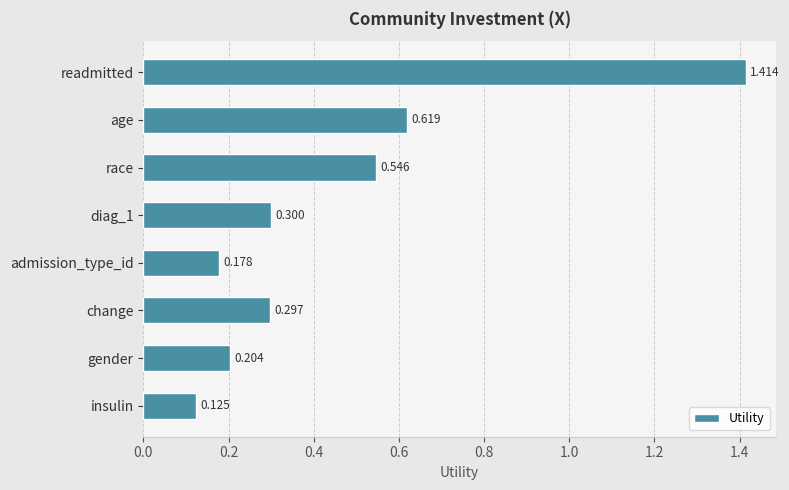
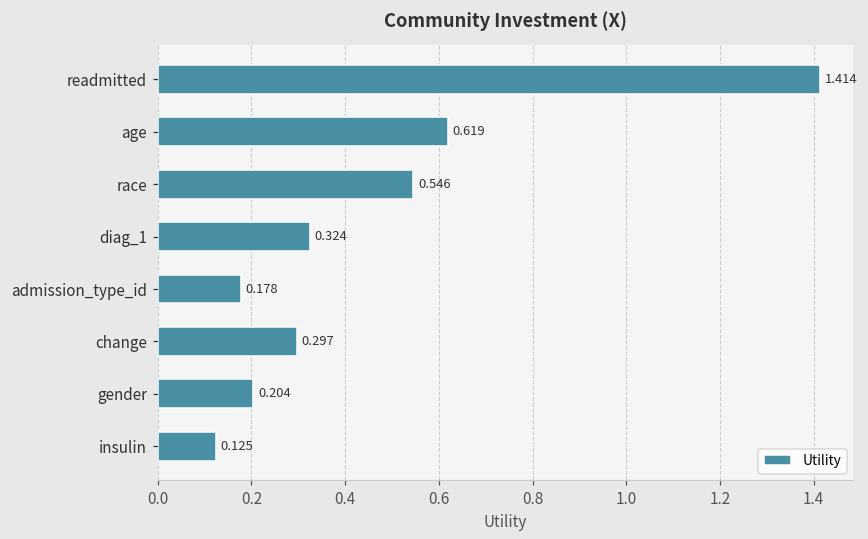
diag_1: 0.300 -> 0.324
